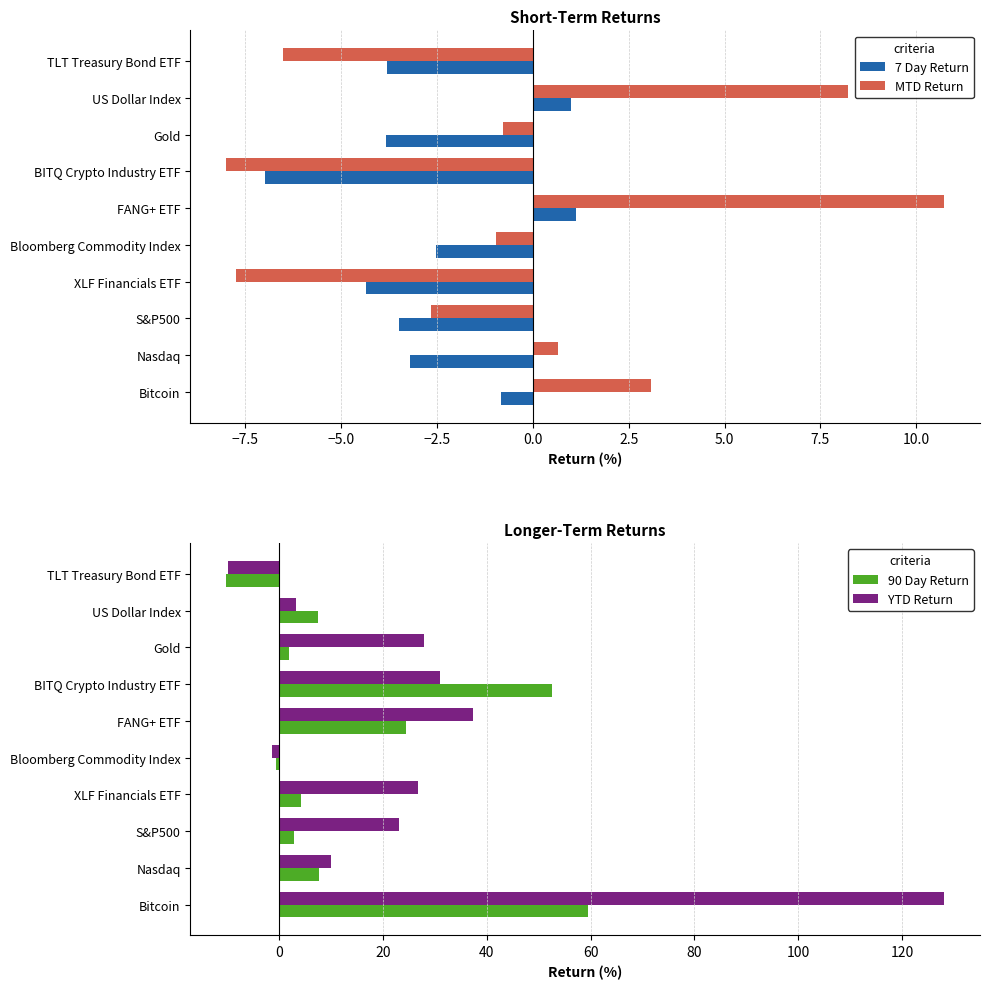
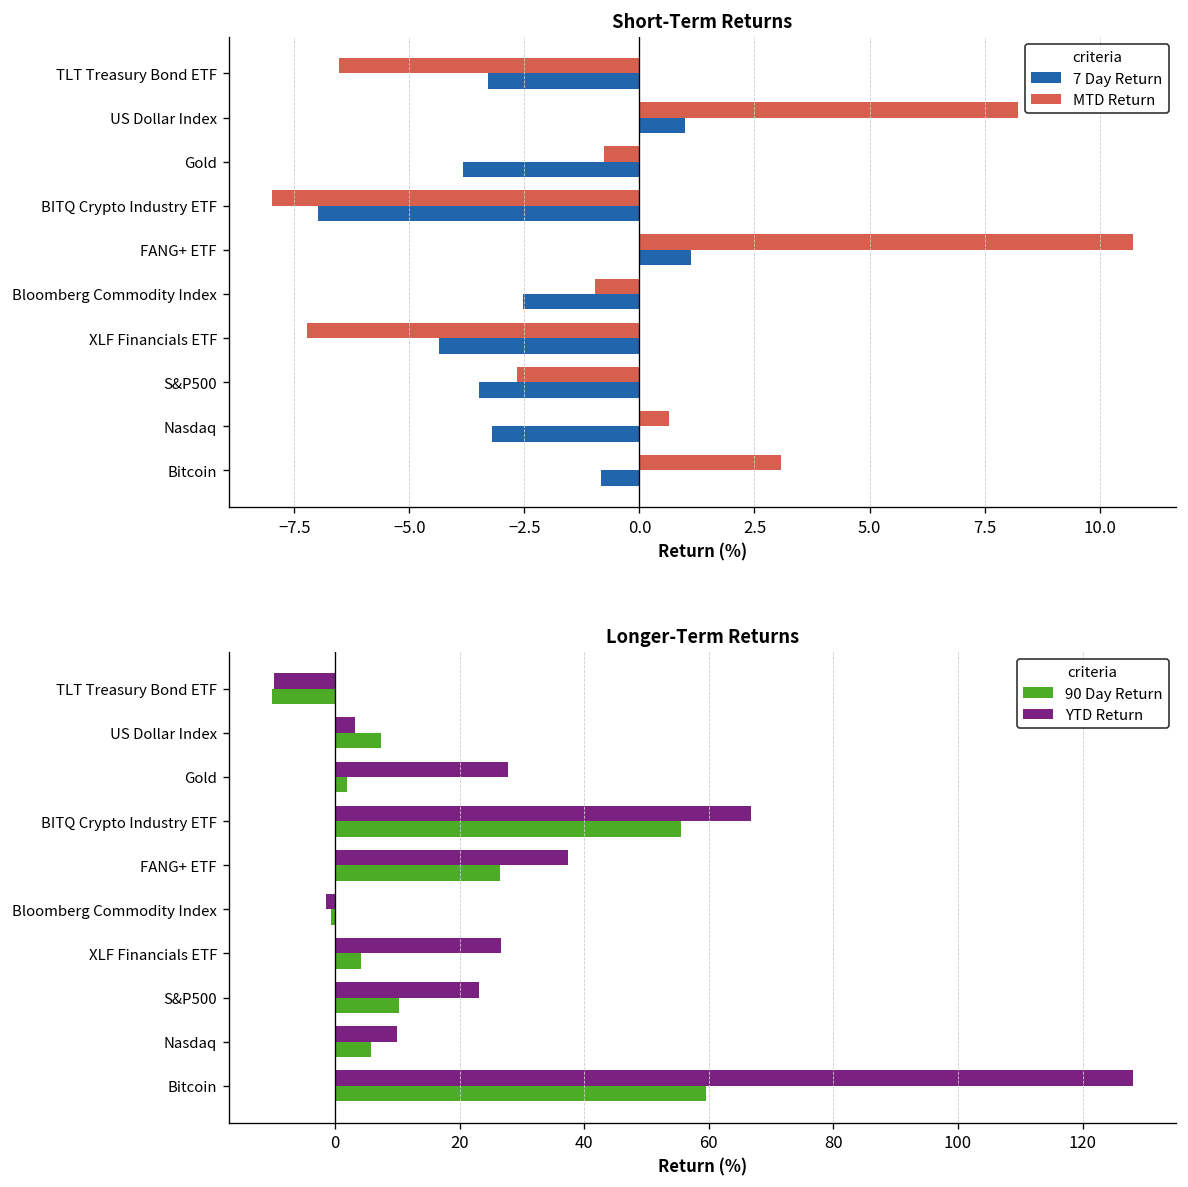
Short-Term Returns, 7 Day Return, TLT Treasury Bond ETF: -3.8 -> -3.3
Short-Term Returns, MTD Return, XLF Financials ETF: -7.7 -> -7.2
Longer-Term Returns, YTD Return, BITQ Crypto Industry ETF: 31 -> 67
Longer-Term Returns, 90 Day Return, BITQ Crypto Industry ETF: 53 -> 56
Longer-Term Returns, 90 Day Return, FANG+ ETF: 24 -> 26
Longer-Term Returns, 90 Day Return, S&P500: 3 -> 10
Longer-Term Returns, 90 Day Return, Nasdaq: 8 -> 6
